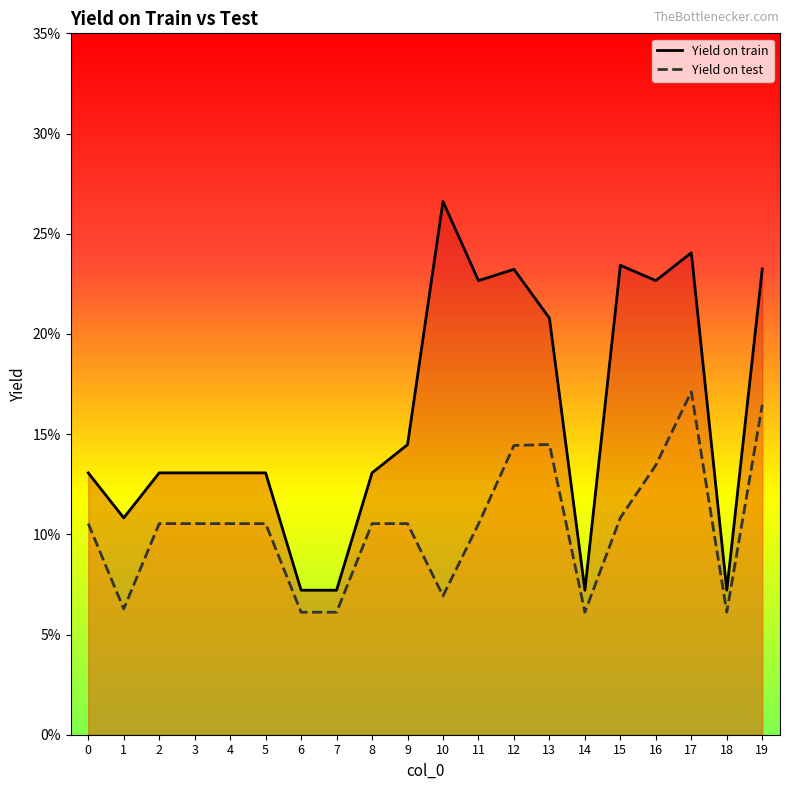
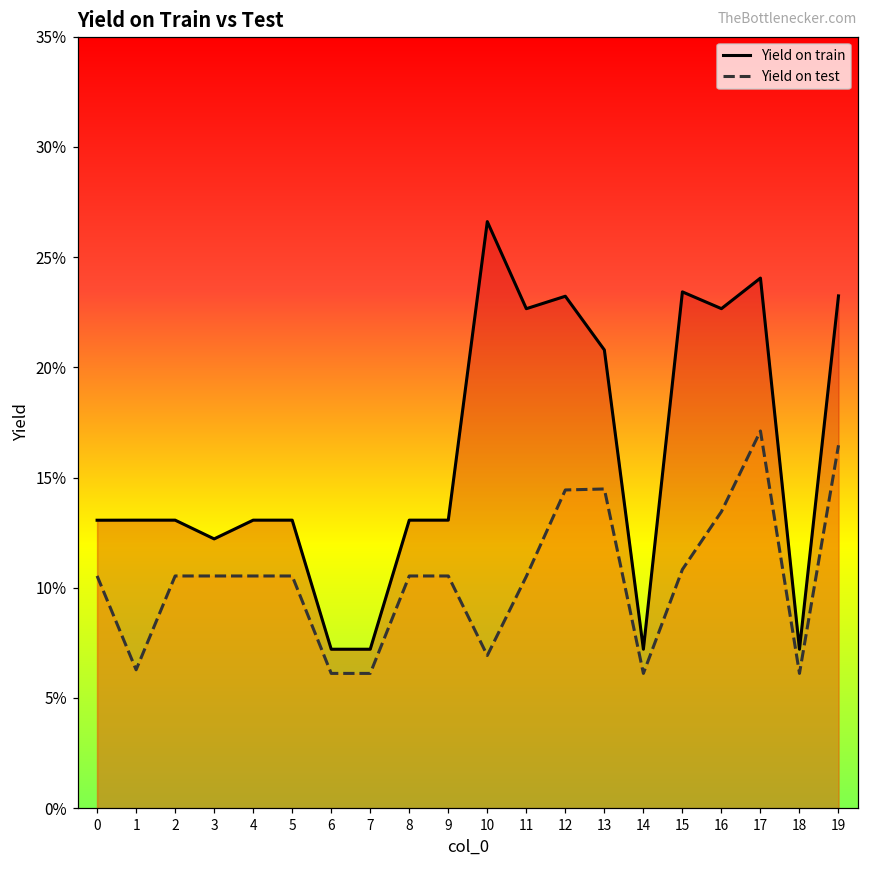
Yield on train, 1: 10.8% -> 13.1%
Yield on train, 3: 13.1% -> 12.2%
Yield on train, 9: 14.5% -> 13.1%
